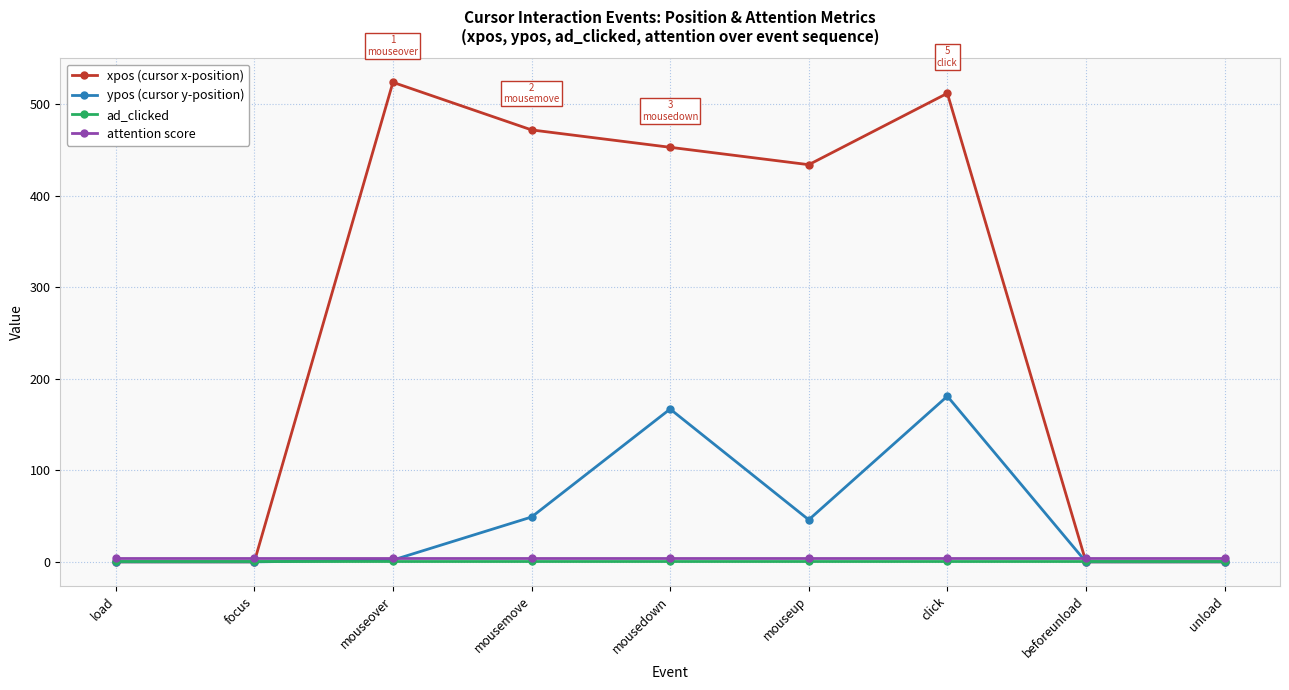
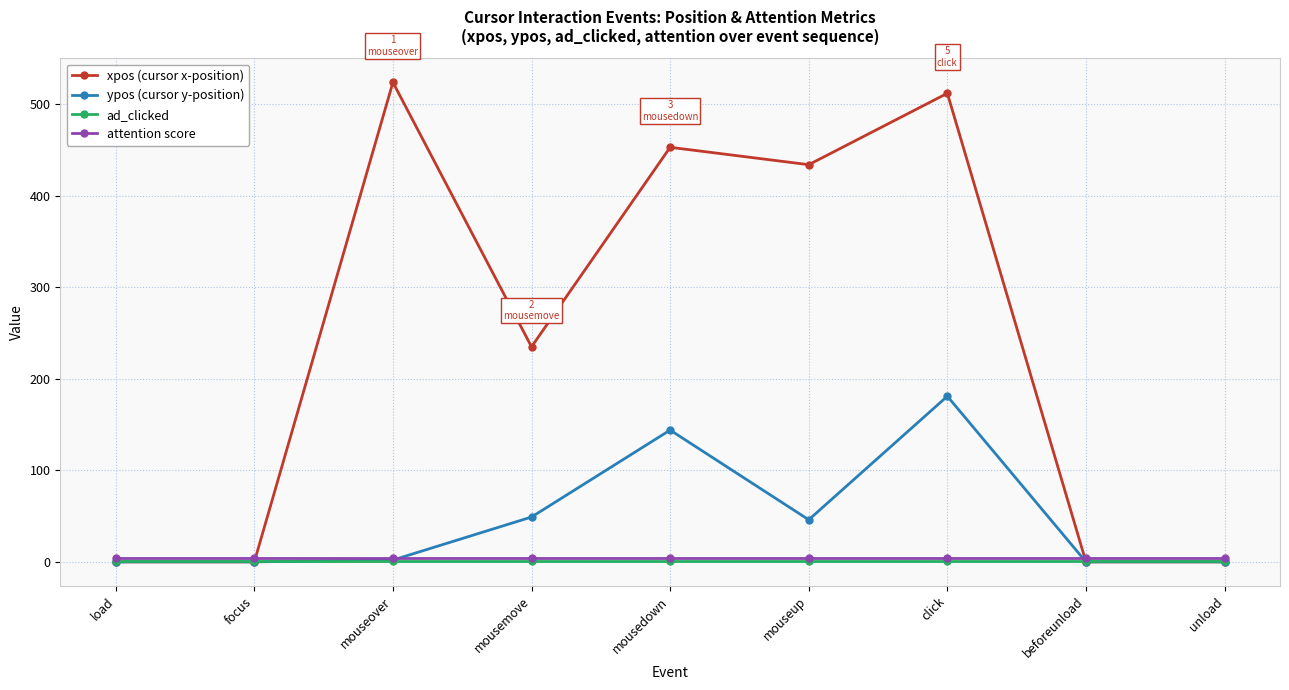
xpos (cursor x-position), mousemove: 470 -> 240
ypos (cursor y-position), mousedown: 170 -> 140
